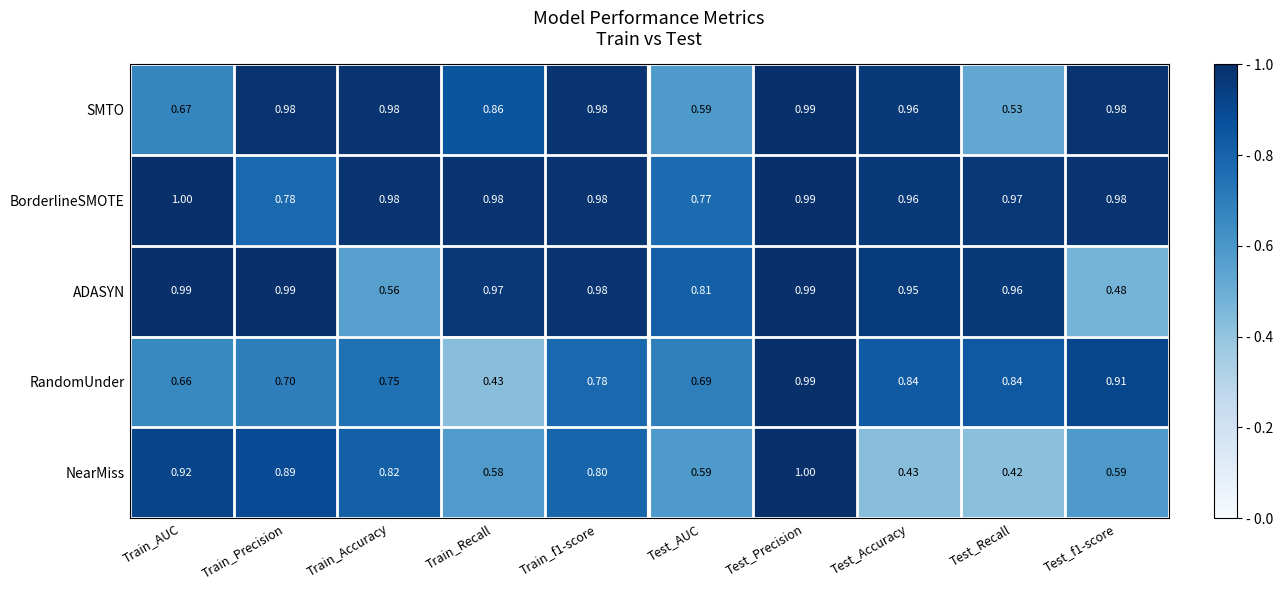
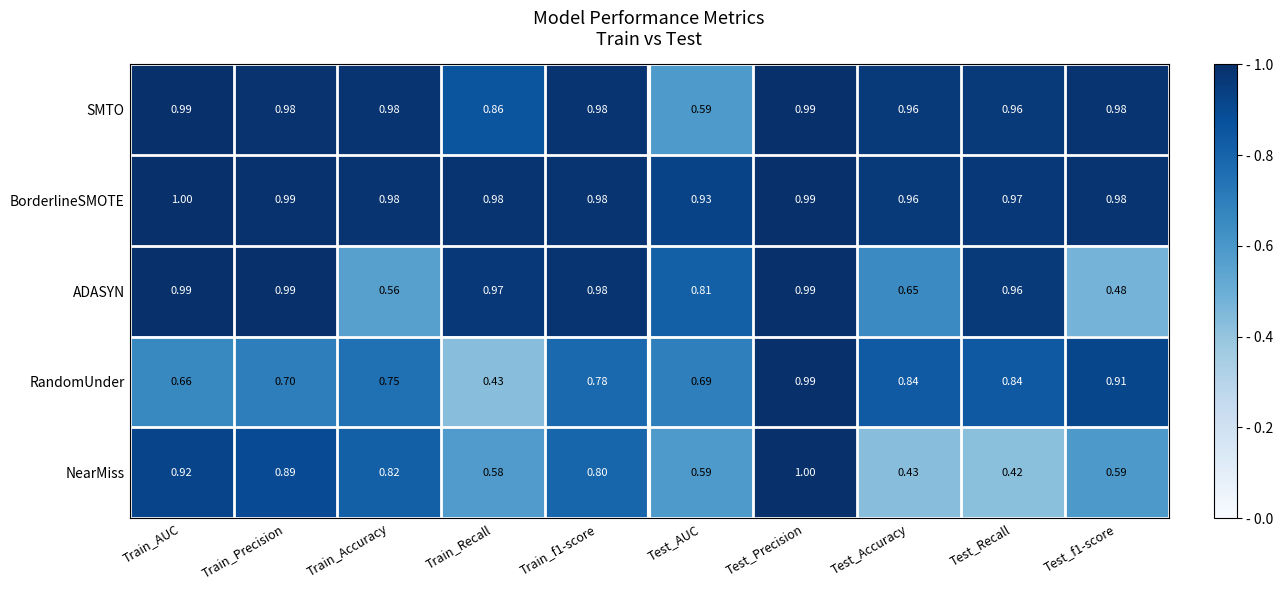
SMTO, Train_AUC: 0.67 -> 0.99
SMTO, Test_Recall: 0.53 -> 0.96
BorderlineSMOTE, Train_Precision: 0.78 -> 0.99
BorderlineSMOTE, Test_AUC: 0.77 -> 0.93
ADASYN, Test_Accuracy: 0.95 -> 0.65
